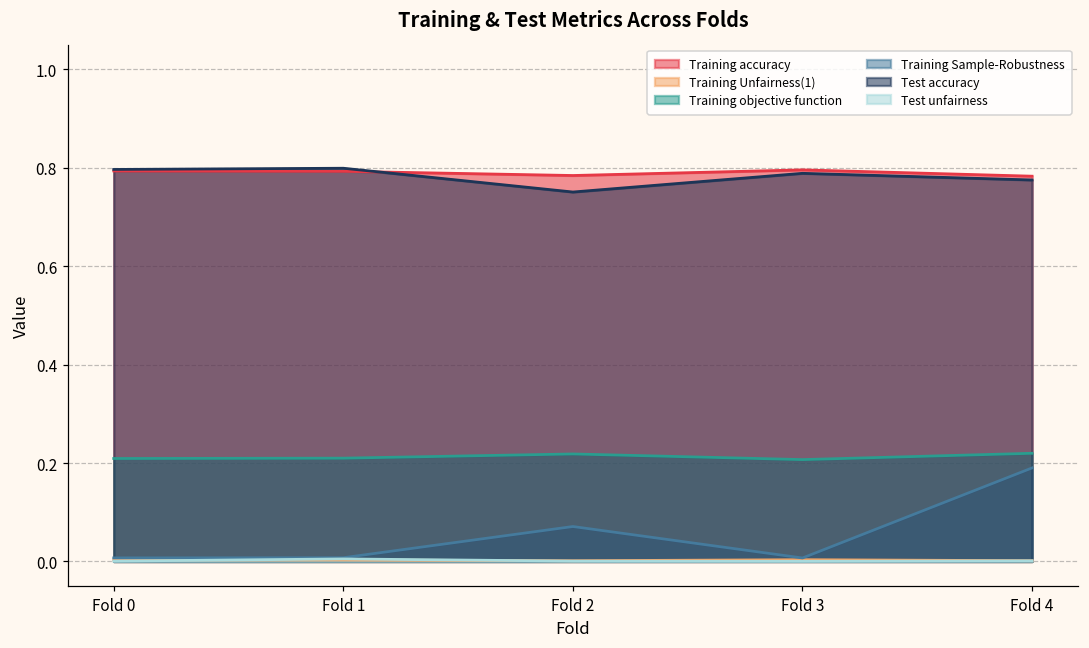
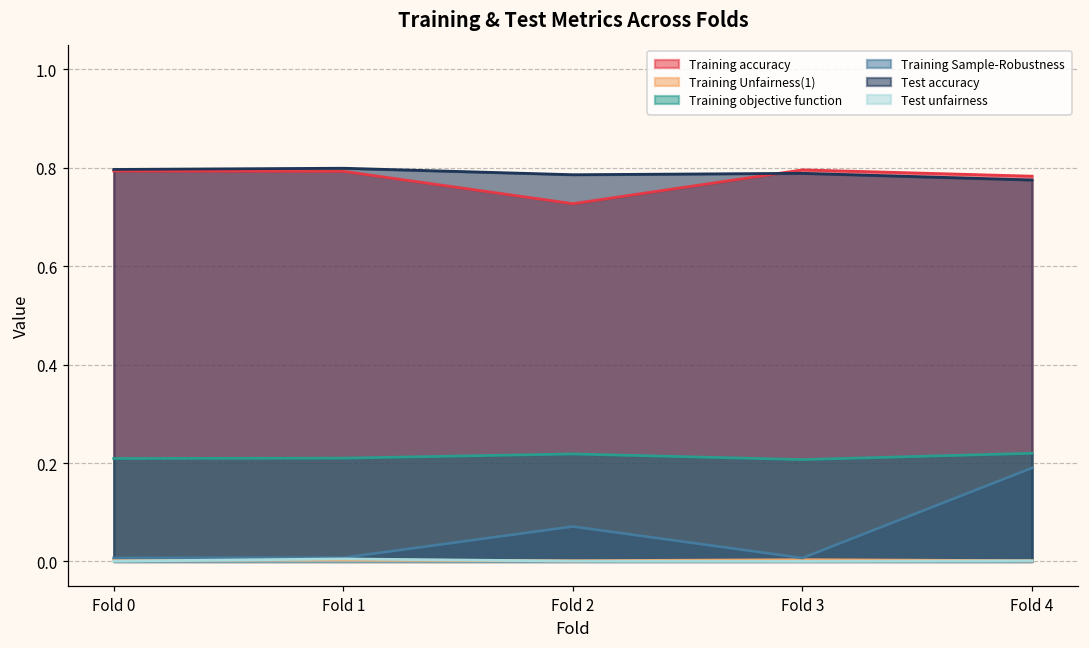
Training accuracy, Fold 2: 0.78 -> 0.73
Test accuracy, Fold 2: 0.75 -> 0.79
